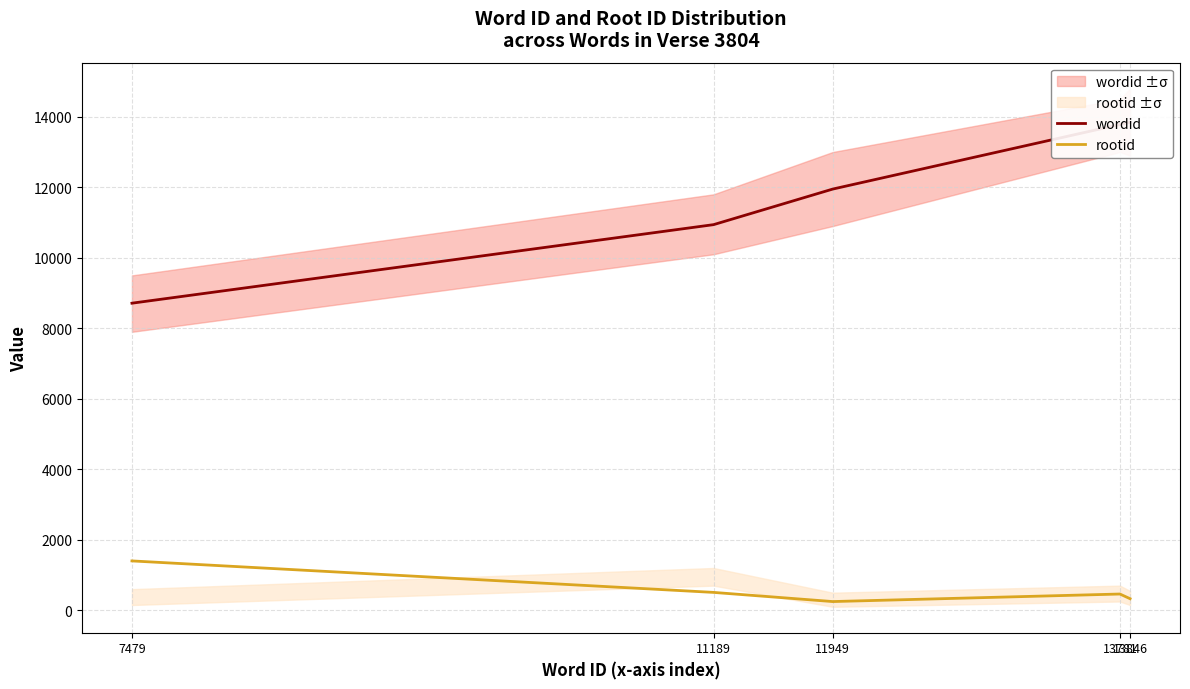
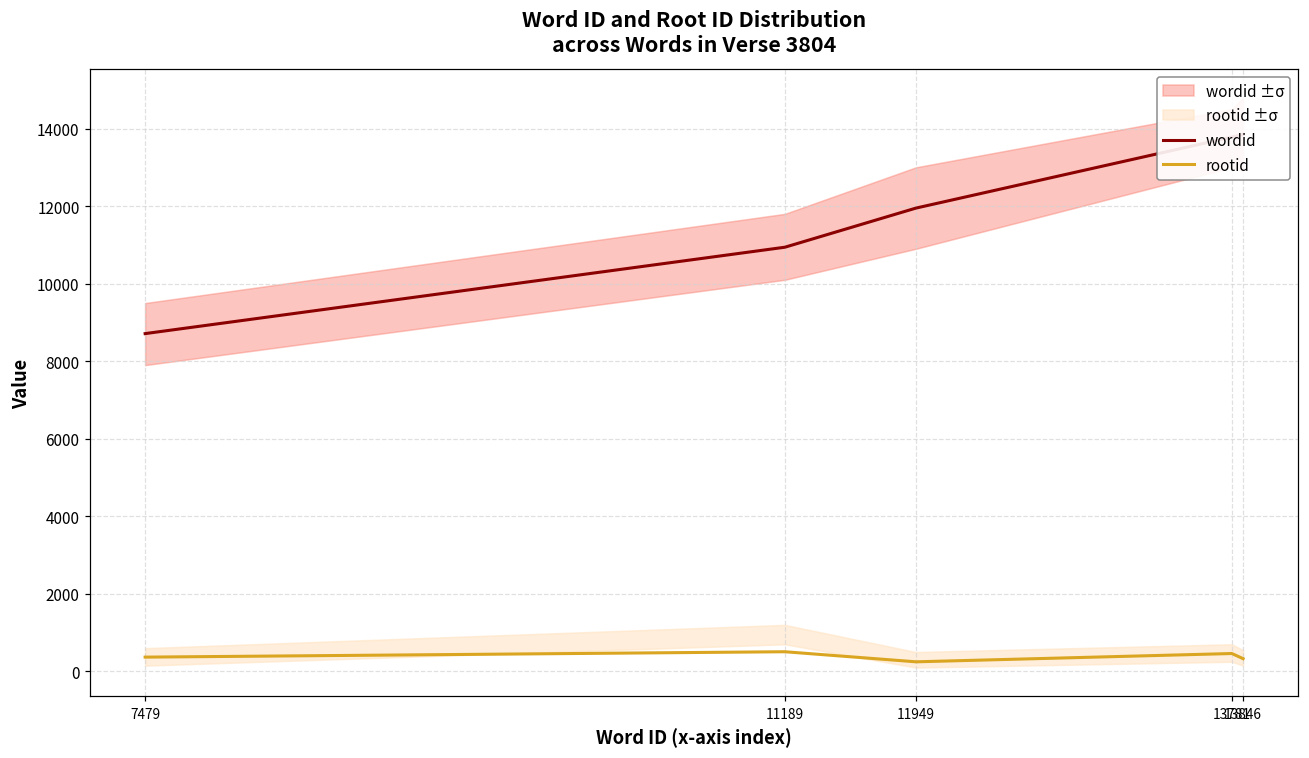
rootid, 7479: 1400 -> 400
